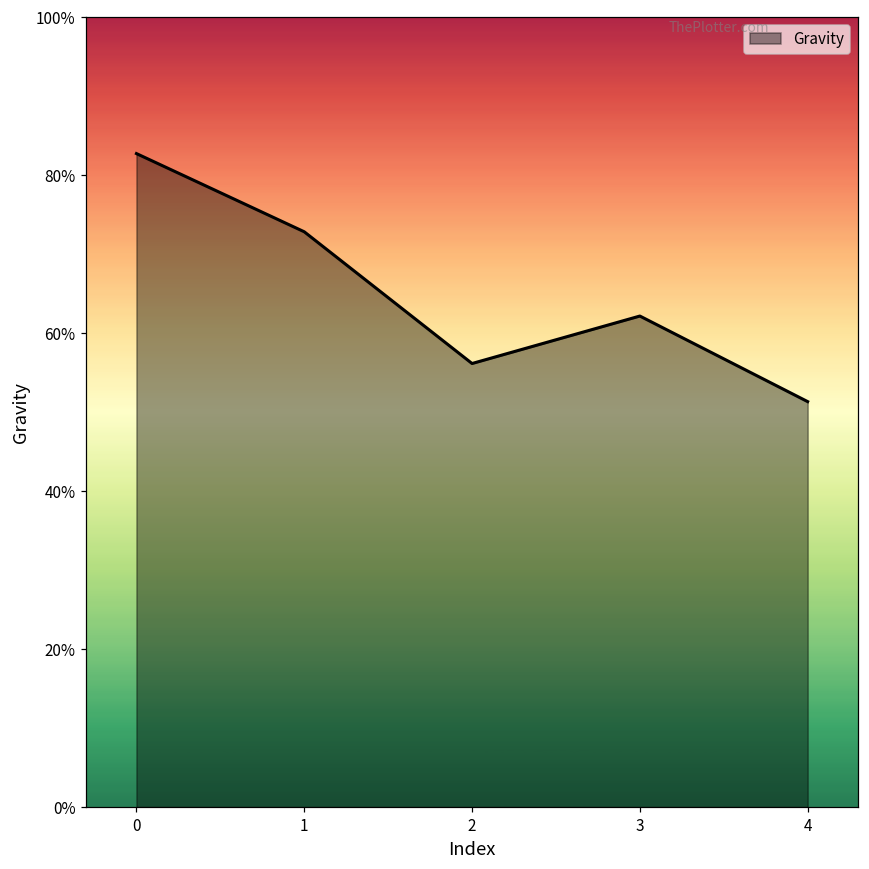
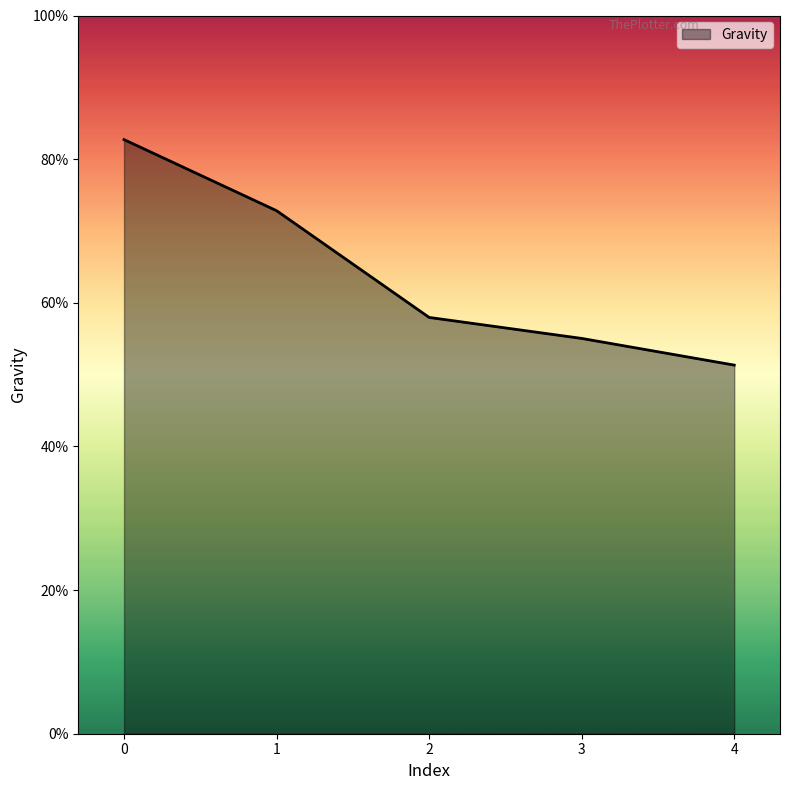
2: 56% -> 58%
3: 62% -> 55%
